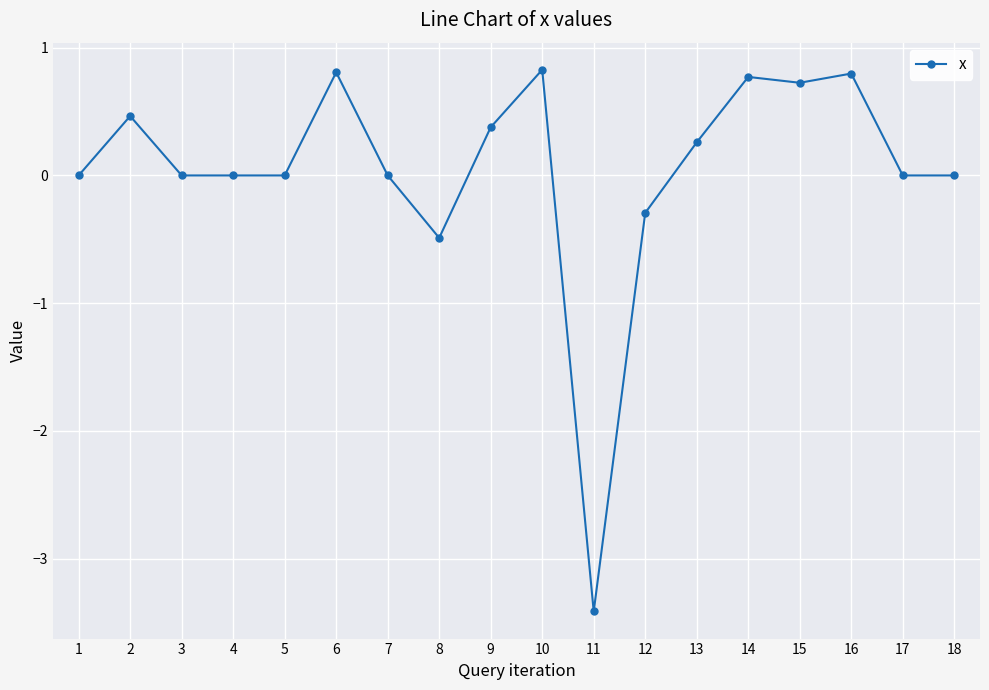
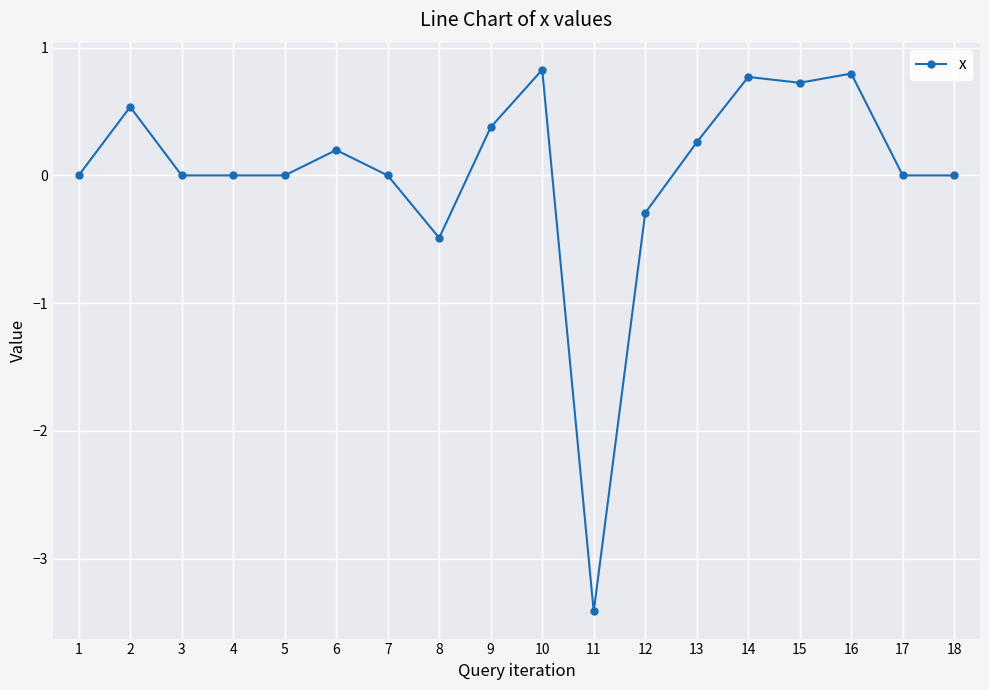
2: 0.47 -> 0.54
6: 0.81 -> 0.20
